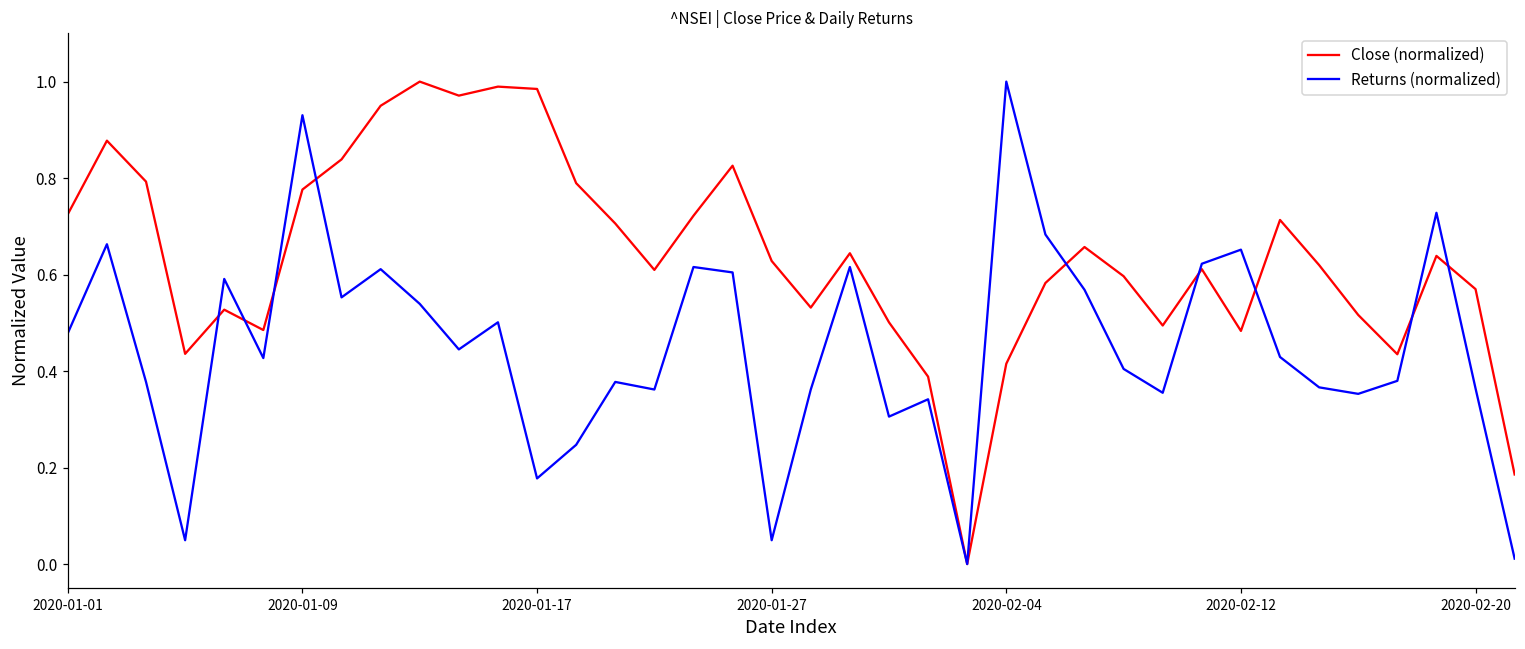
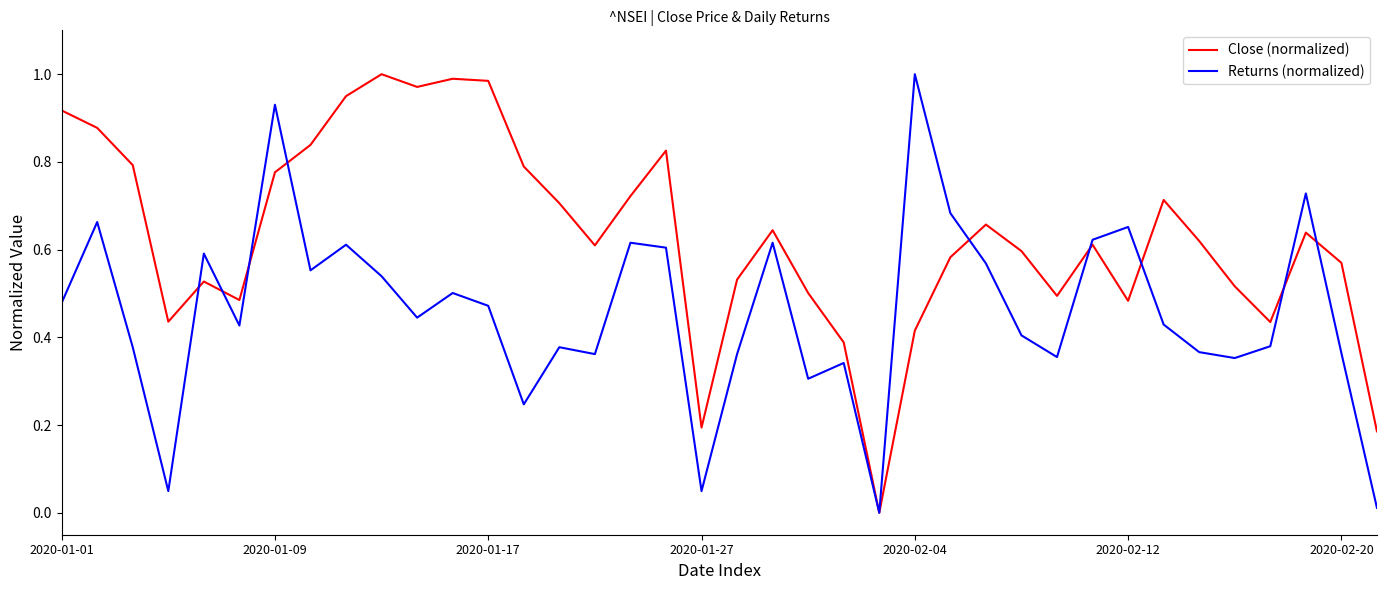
Close (normalized), 2020-01-01: 0.73 -> 0.92
Returns (normalized), 2020-01-17: 0.18 -> 0.47
Close (normalized), 2020-01-27: 0.63 -> 0.19
